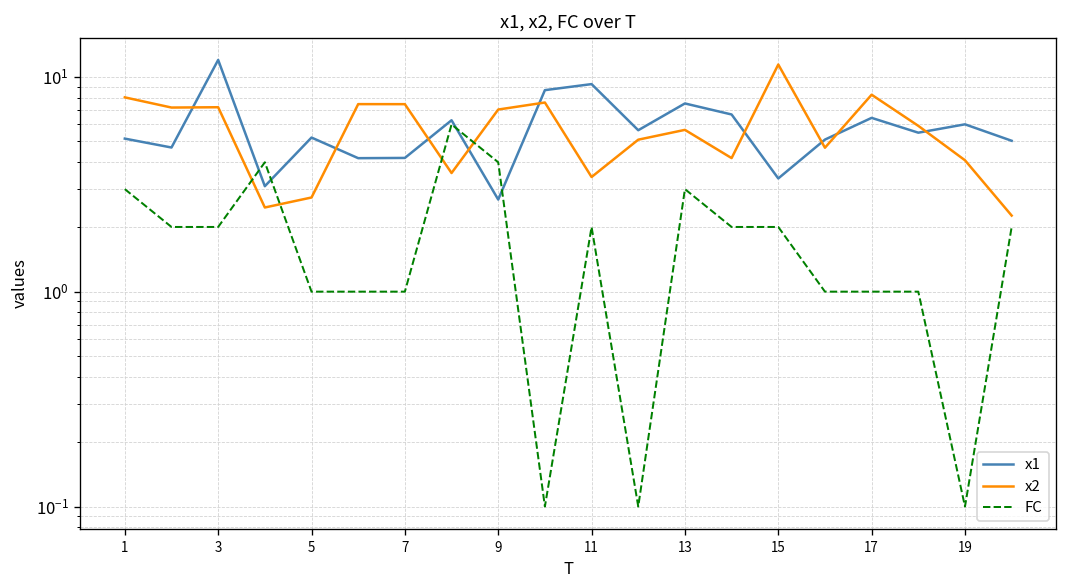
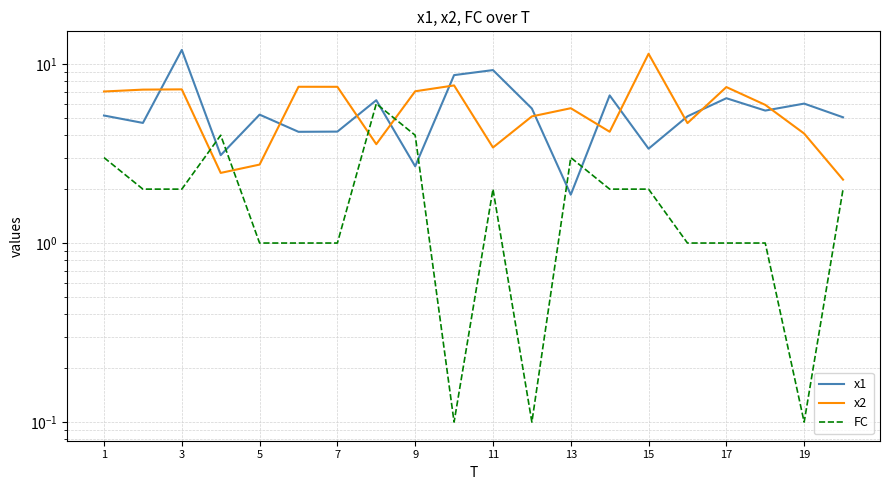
x2, 1: 8 -> 7.0
x1, 13: 7.5 -> 1.9
x2, 17: 8 -> 7.4
